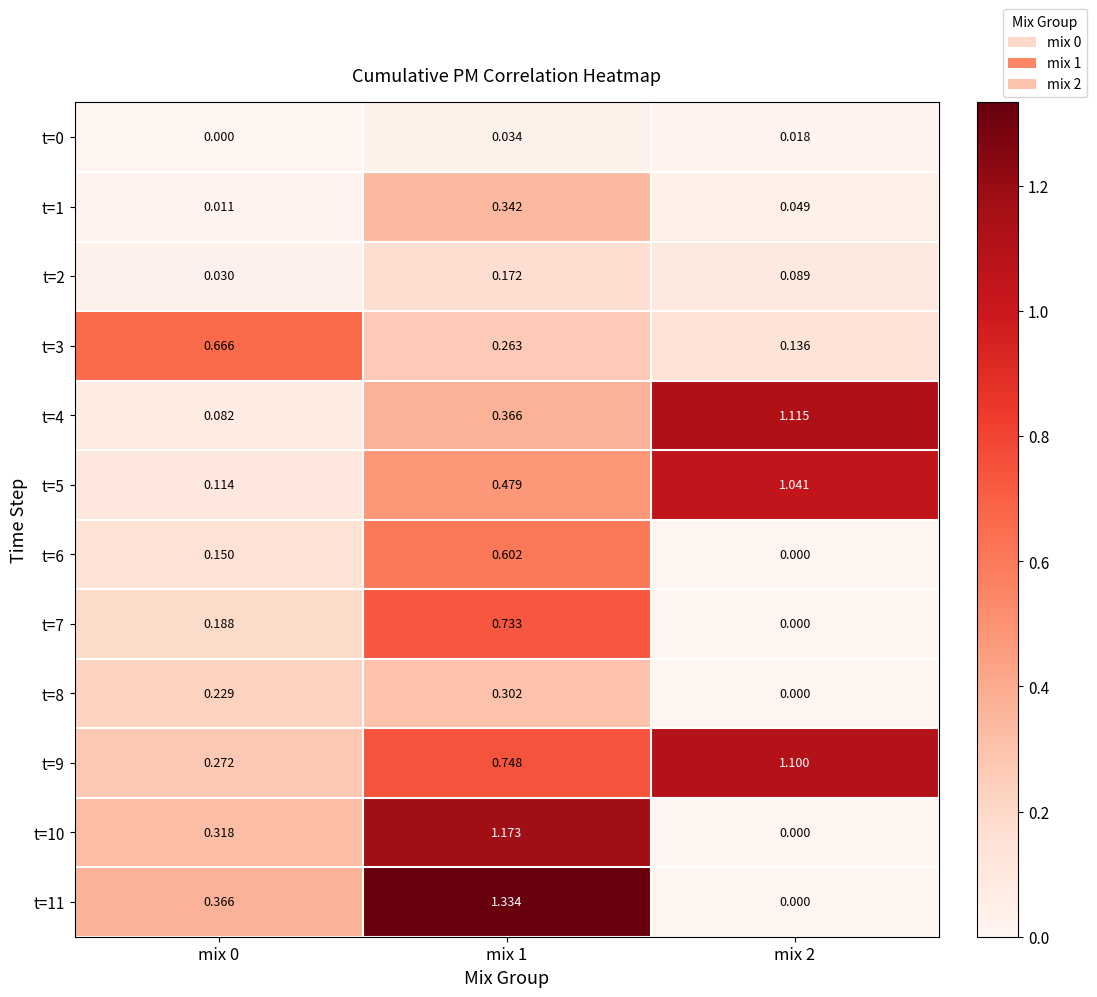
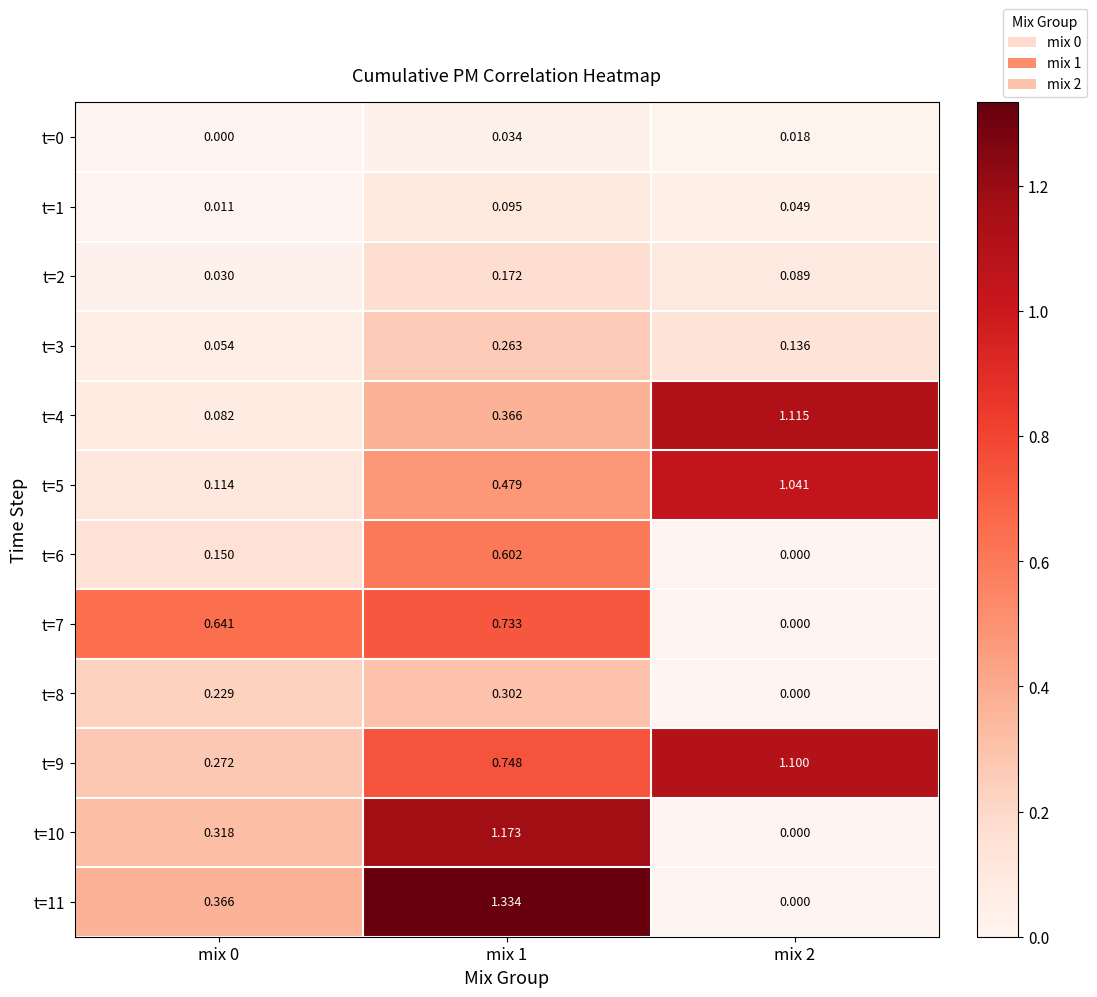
t=1, mix 1: 0.342 -> 0.095
t=3, mix 0: 0.666 -> 0.054
t=7, mix 0: 0.188 -> 0.641
